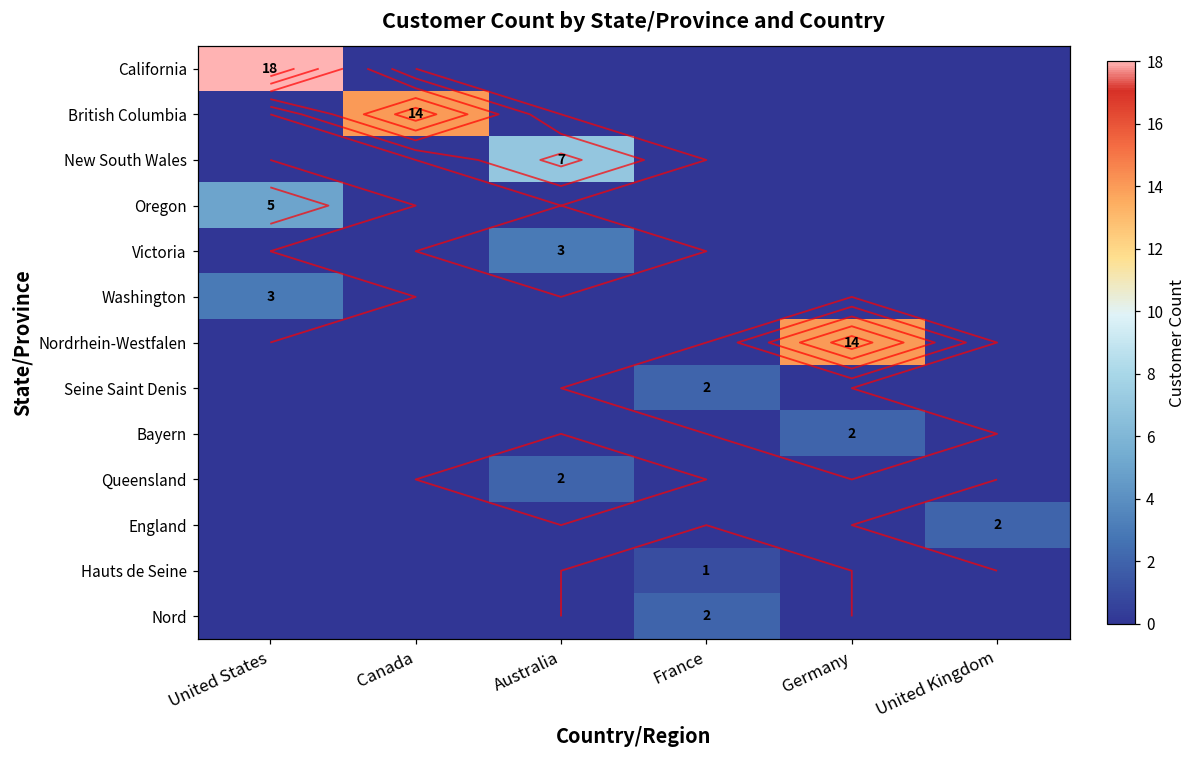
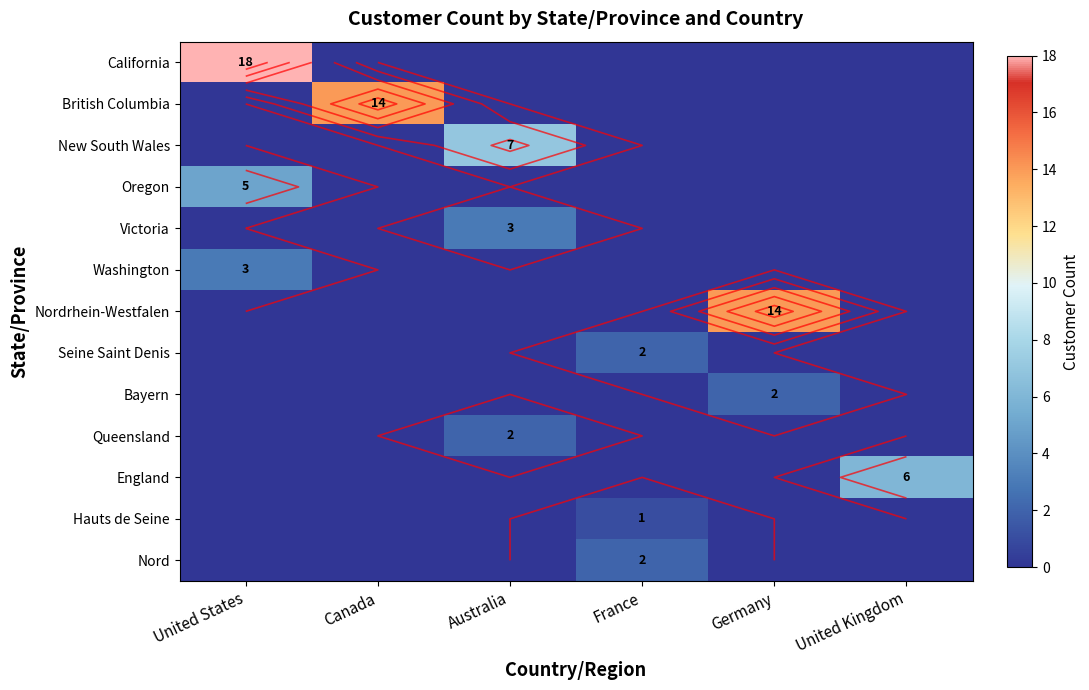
England, United Kingdom: 2 -> 6
